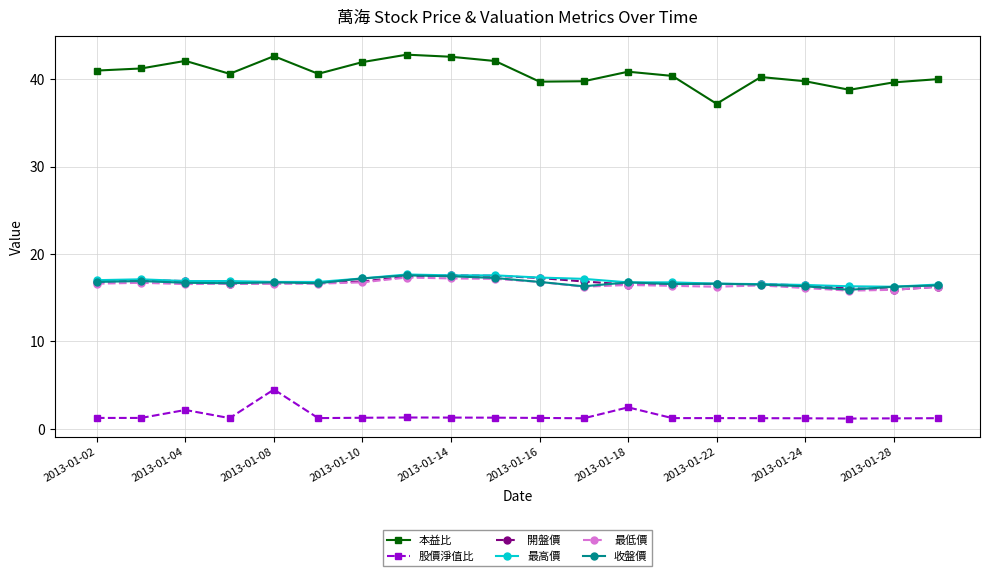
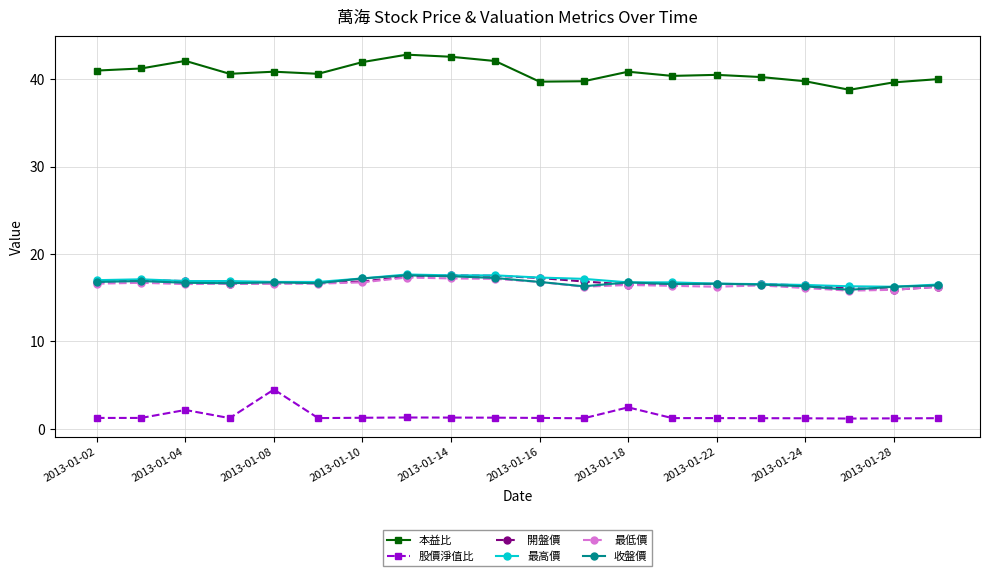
本益比, 2013-01-08: 43 -> 41
本益比, 2013-01-22: 37 -> 40
